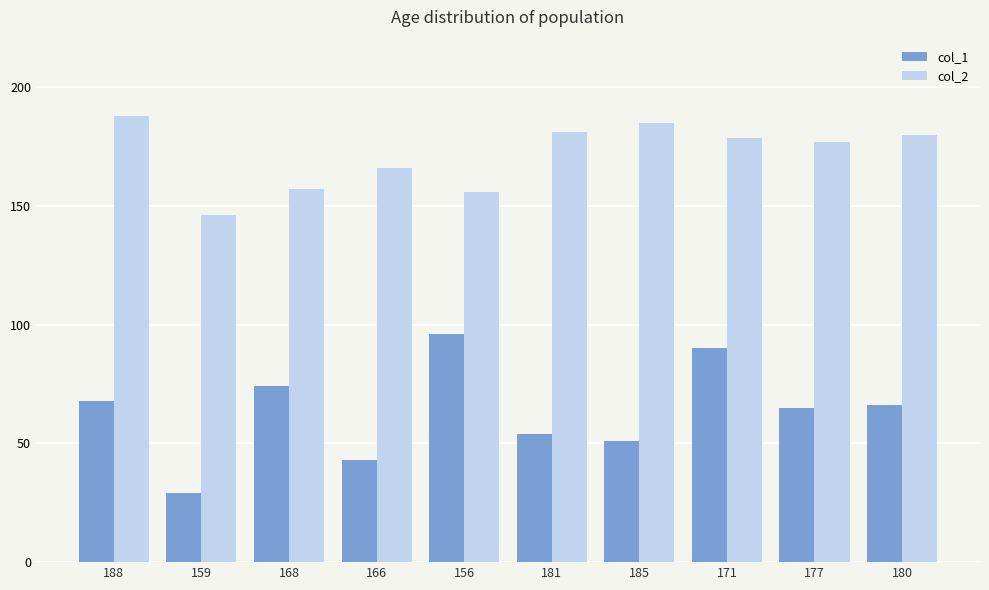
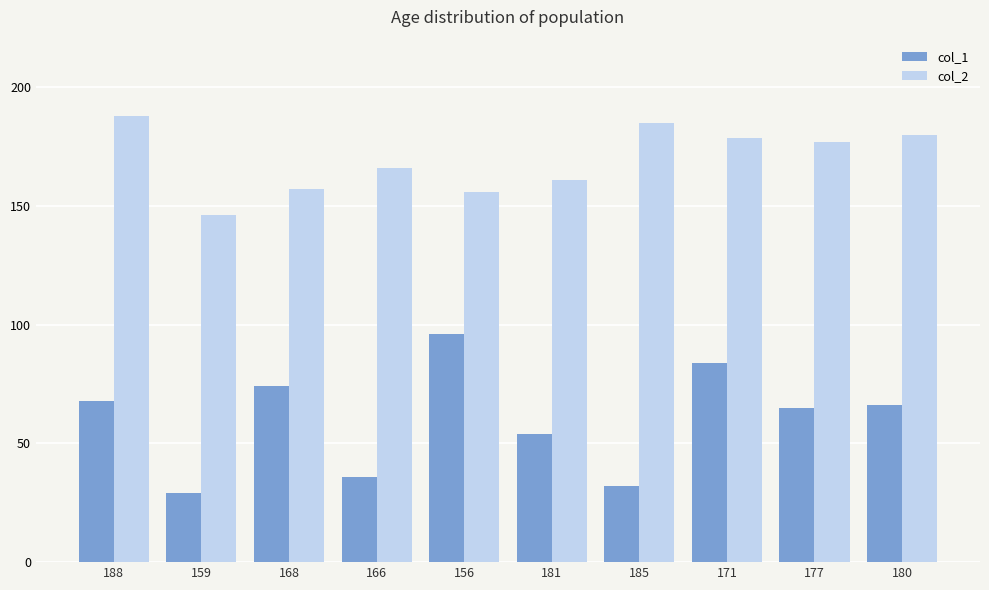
col_1, 166: 43 -> 36
col_2, 181: 181 -> 161
col_1, 185: 51 -> 32
col_1, 171: 90 -> 84
